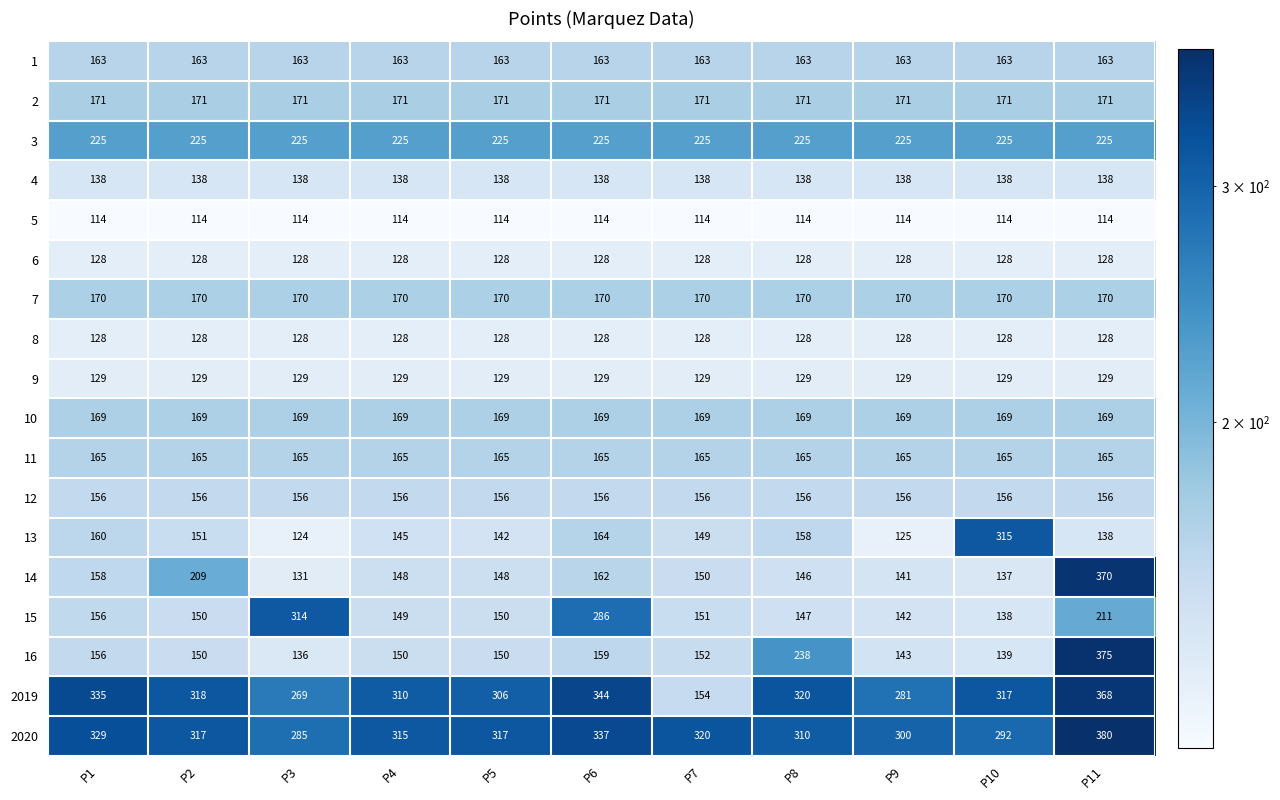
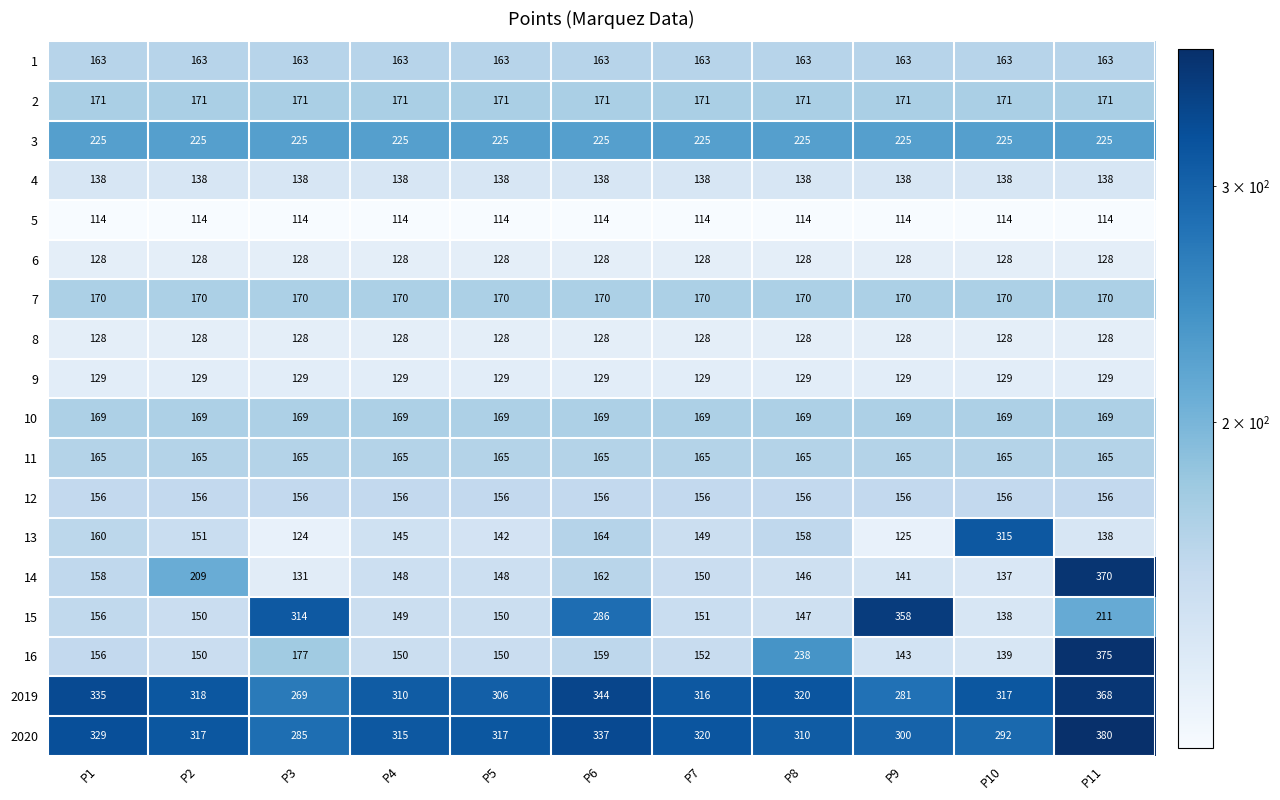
15, P9: 142 -> 358
16, P3: 136 -> 177
2019, P7: 154 -> 316
